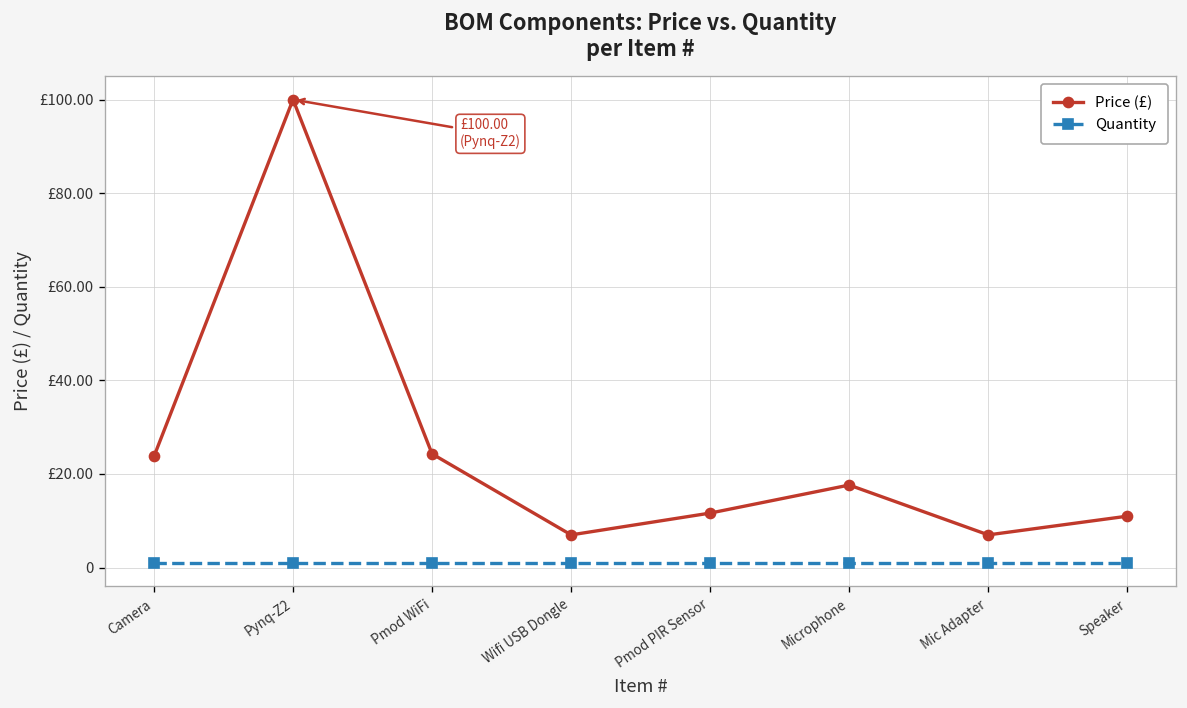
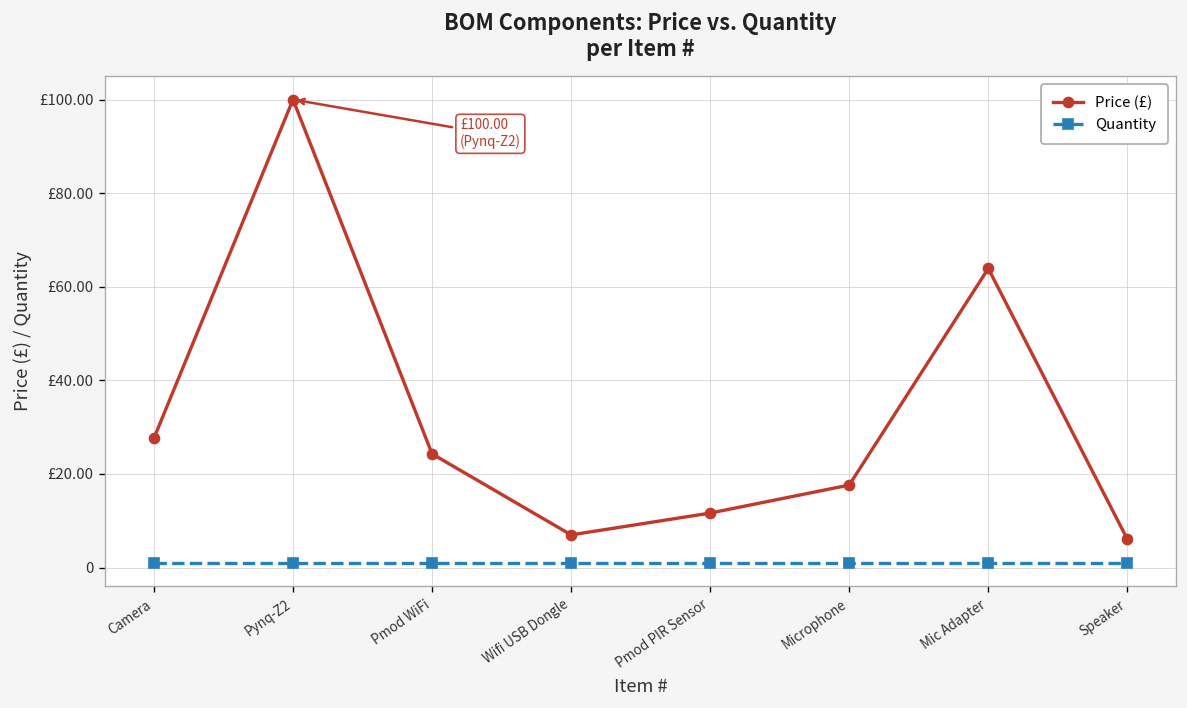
Price (£), Camera: £24 -> £28
Price (£), Mic Adapter: £7 -> £64
Price (£), Speaker: £11 -> £6
